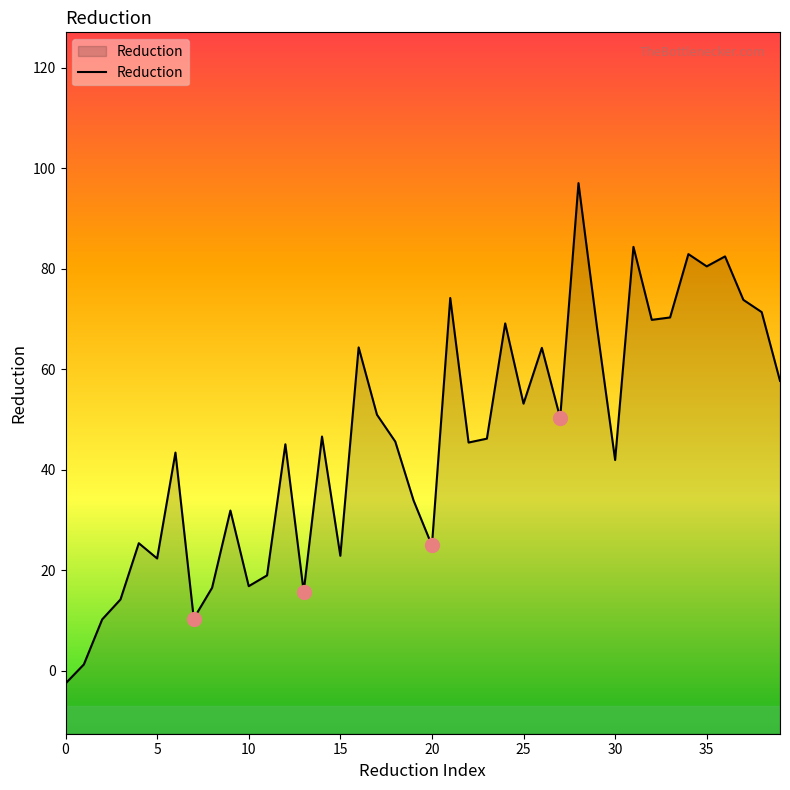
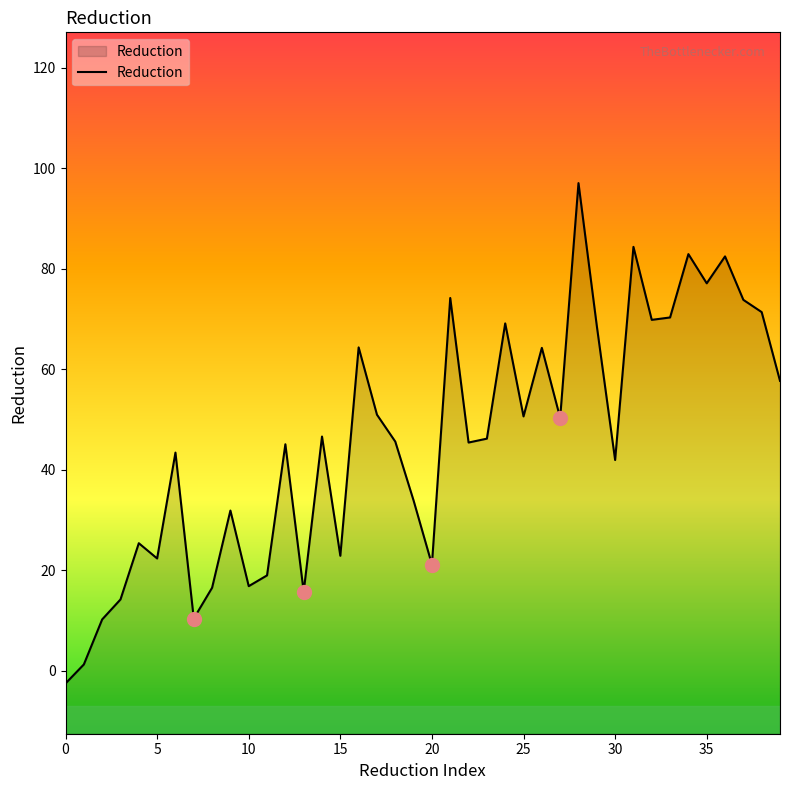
Reduction, 20: 25 -> 21
Reduction, 25: 53 -> 51
Reduction, 35: 80 -> 77
